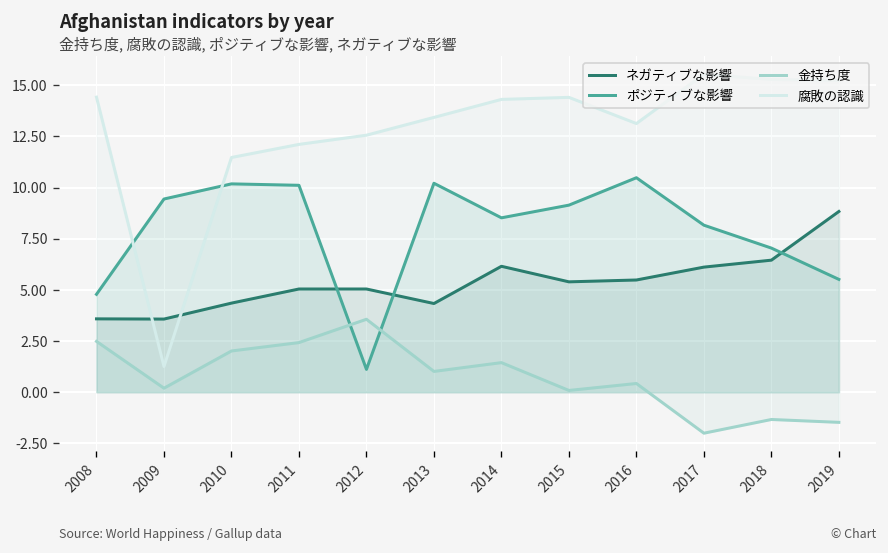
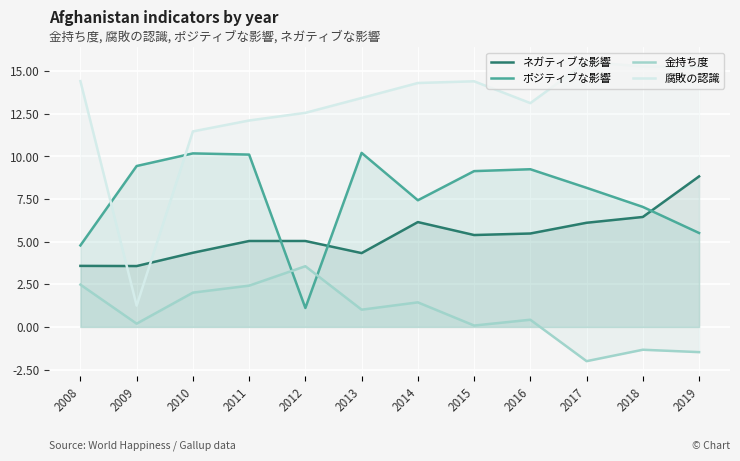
ポジティブな影響, 2014: 8.5 -> 7.4
ポジティブな影響, 2016: 10.5 -> 9.3
